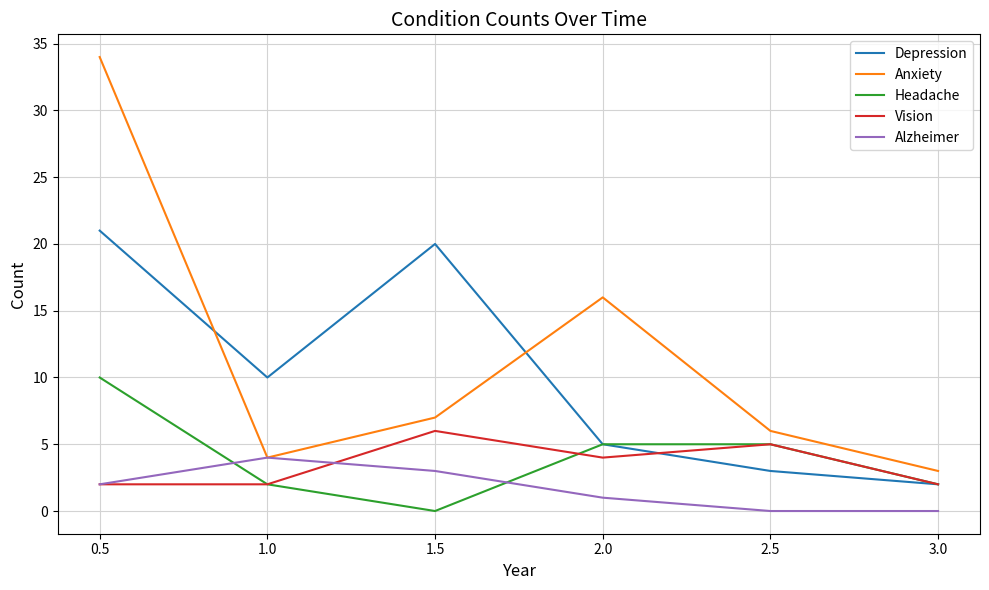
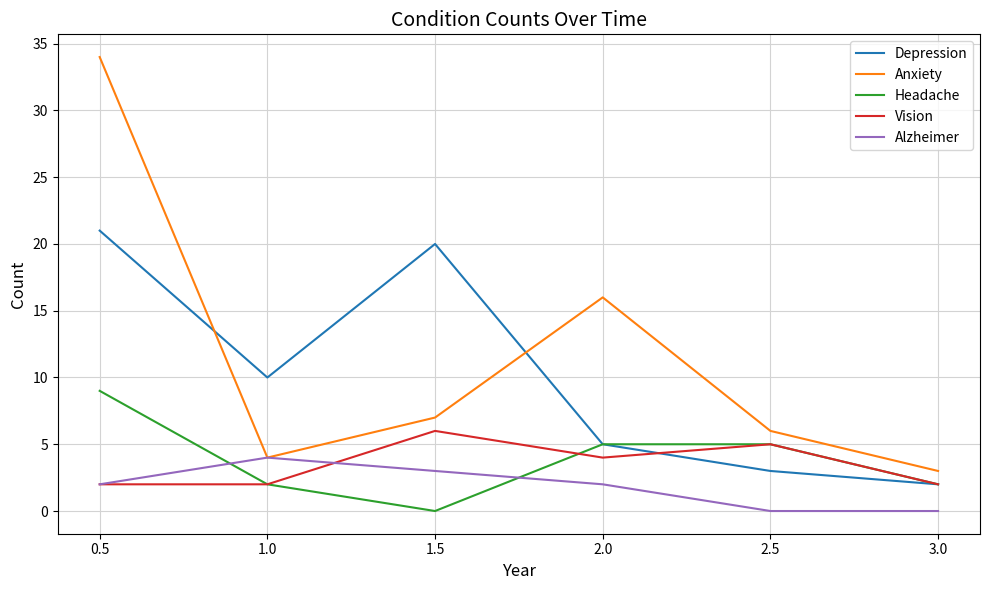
Headache, 0.5: 10 -> 9
Alzheimer, 2.0: 1 -> 2
